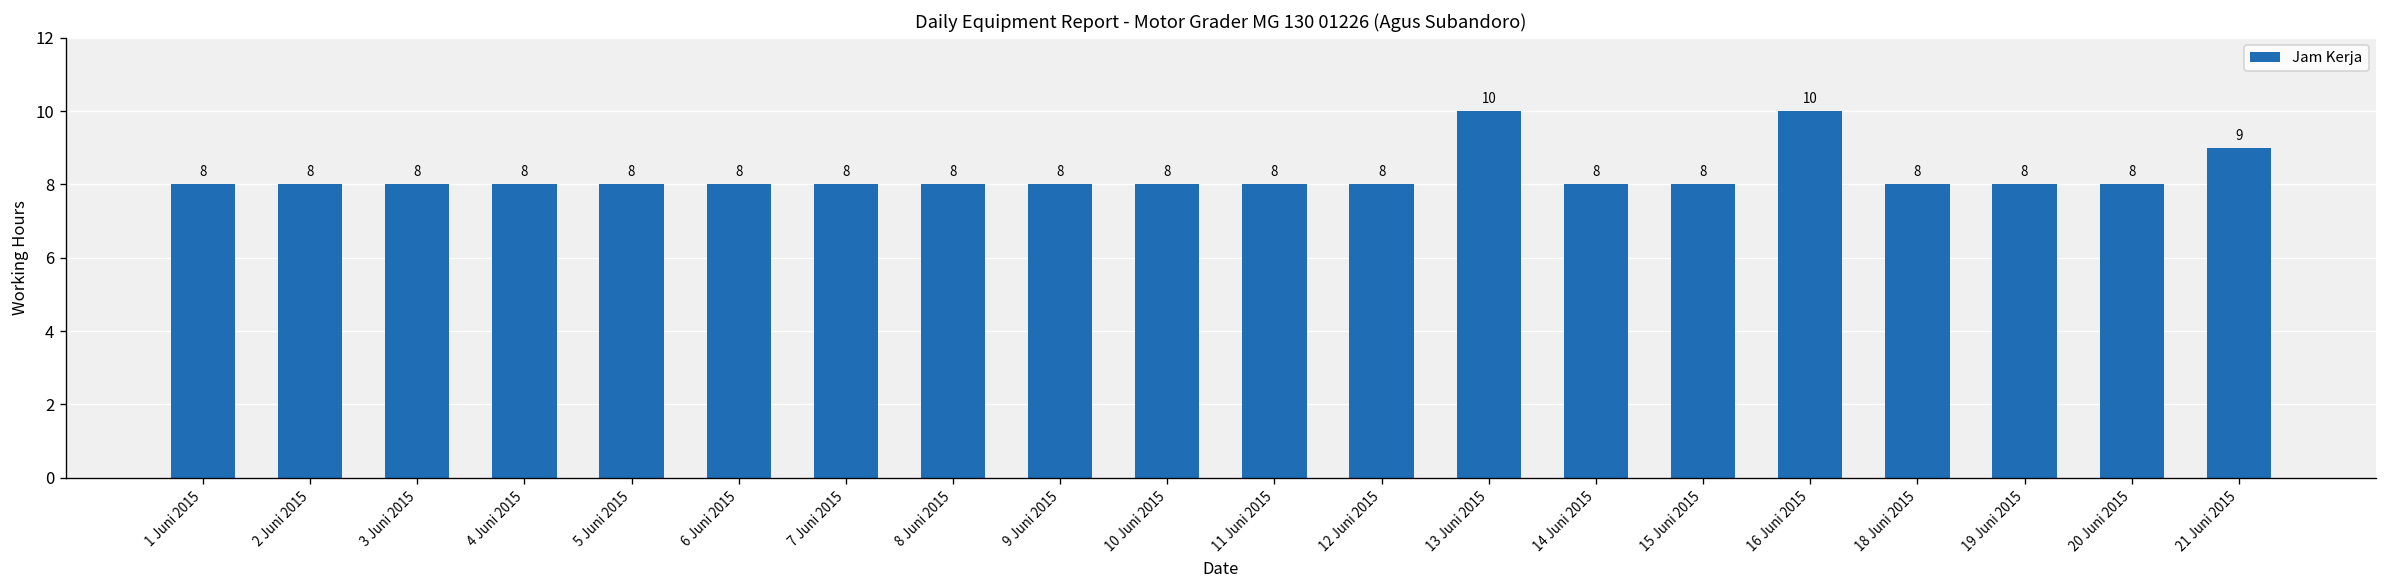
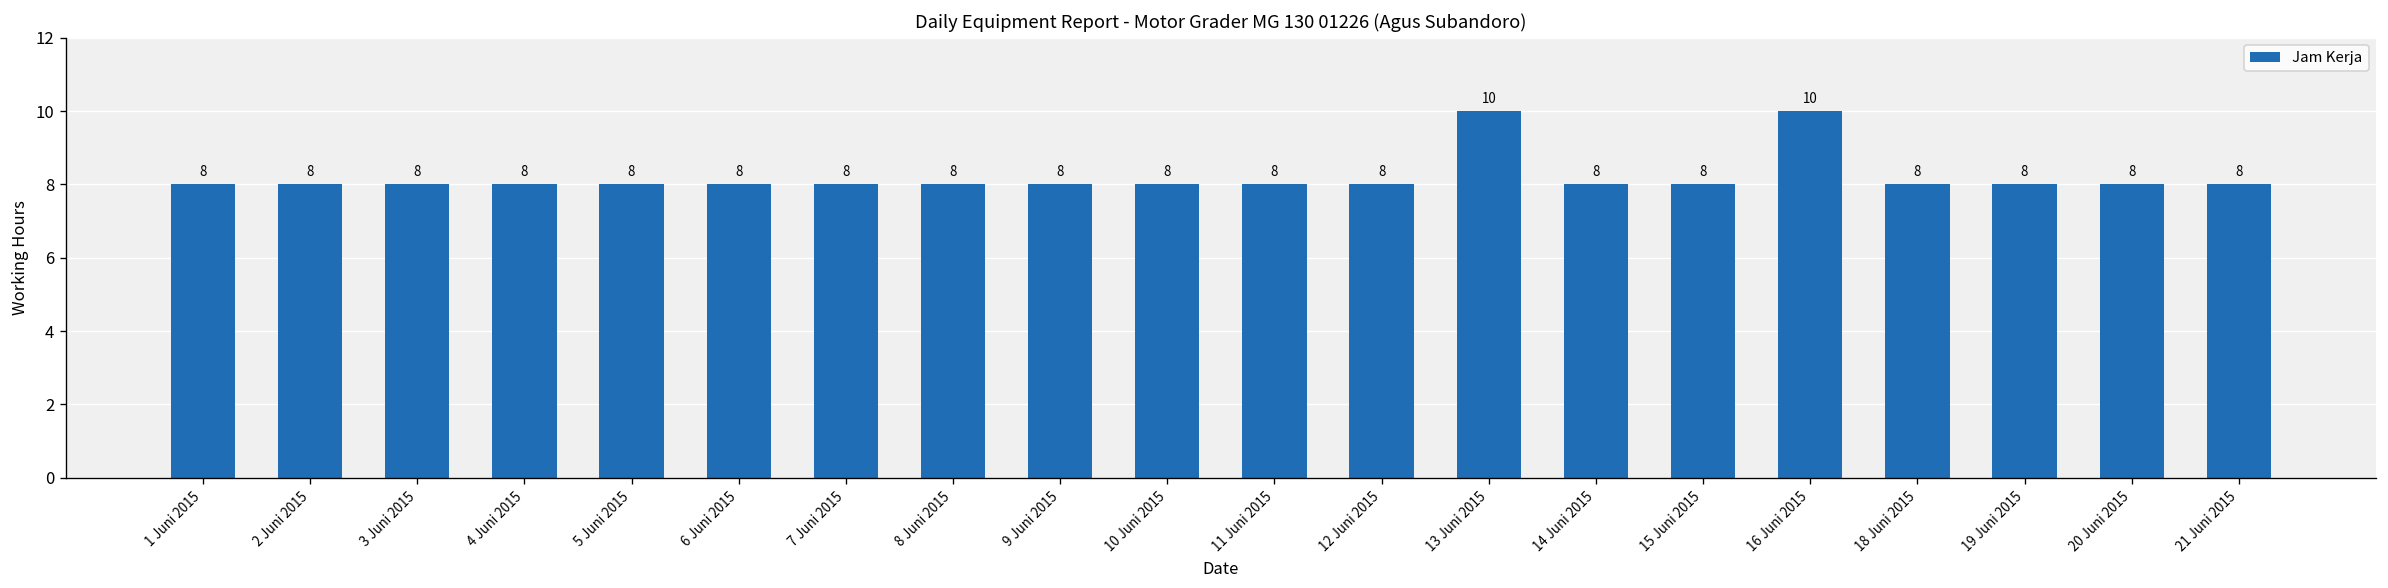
21 Juni 2015: 9 -> 8
